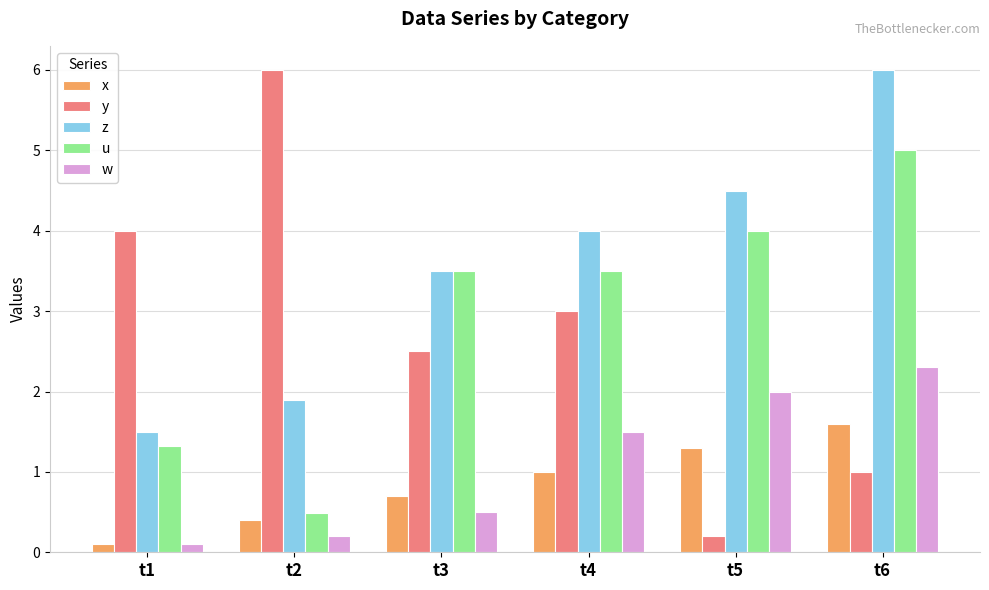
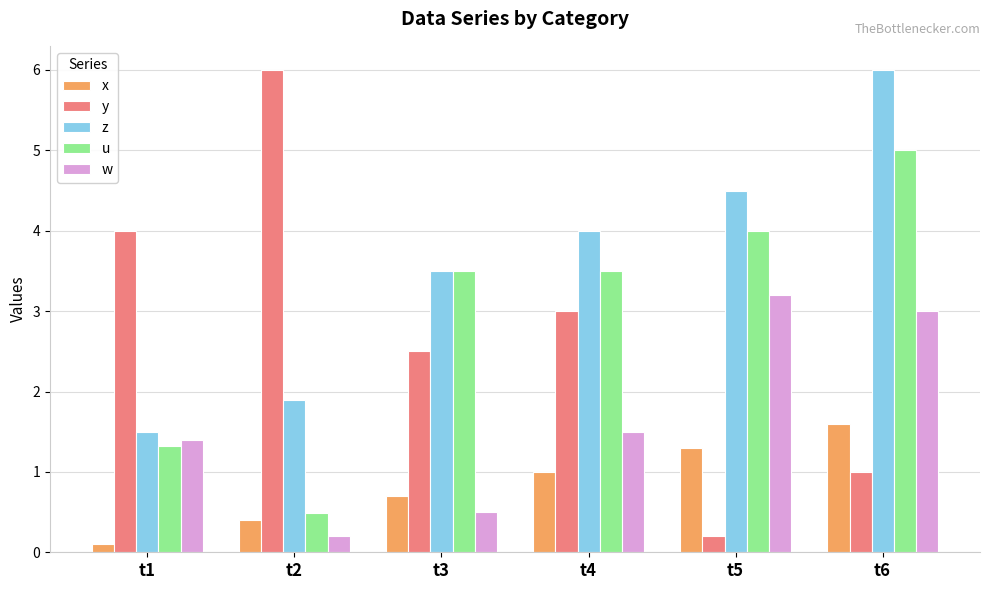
w, t1: 0.1 -> 1.4
w, t5: 2.0 -> 3.2
w, t6: 2.3 -> 3.0
